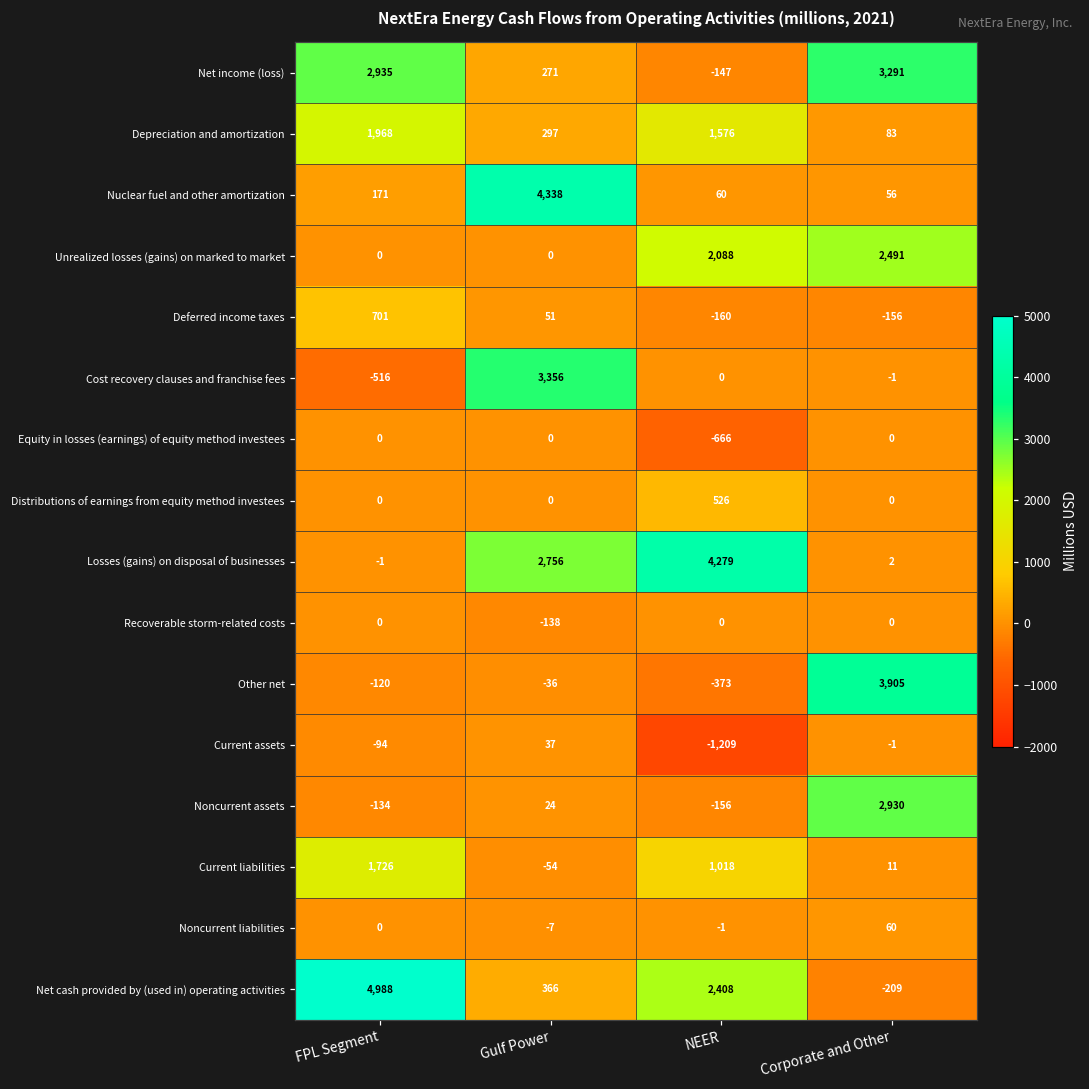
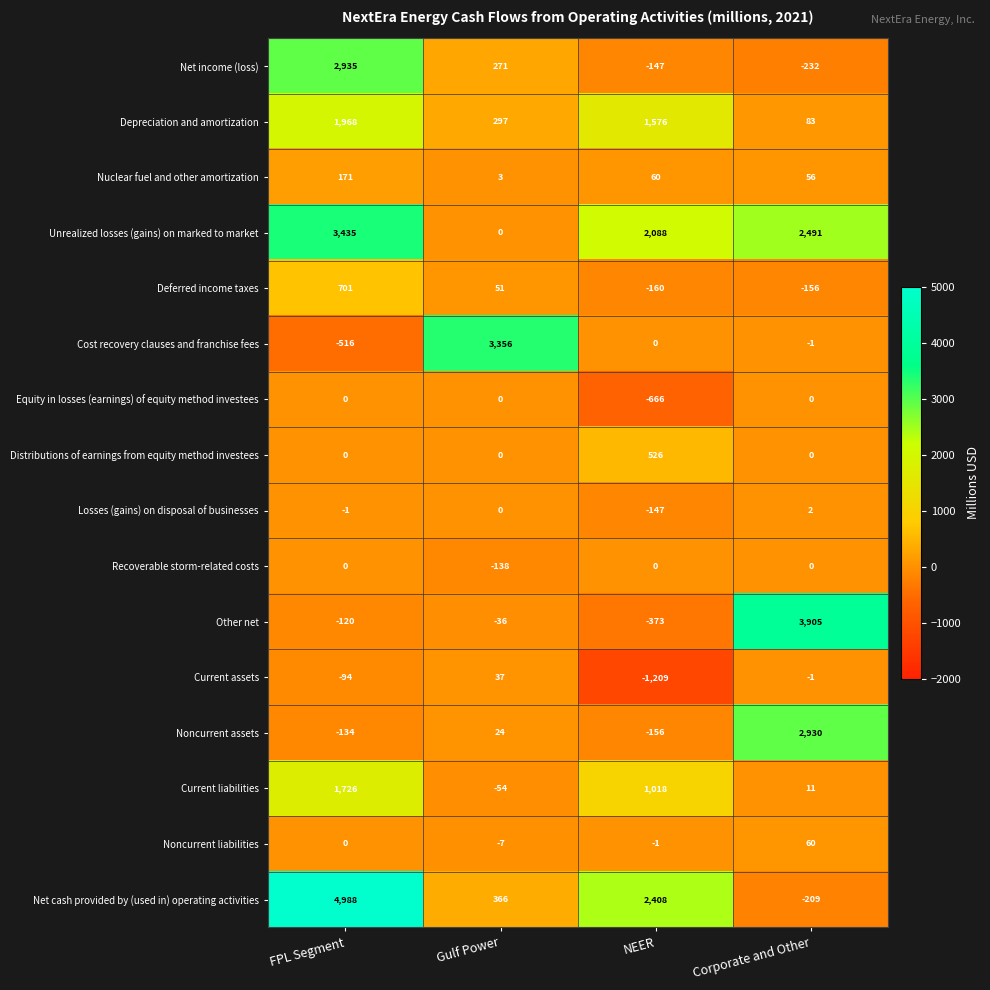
Net income (loss), Corporate and Other: 3,291 -> -232
Nuclear fuel and other amortization, Gulf Power: 4,338 -> 3
Unrealized losses (gains) on marked to market, FPL Segment: 0 -> 3,435
Losses (gains) on disposal of businesses, Gulf Power: 2,756 -> 0
Losses (gains) on disposal of businesses, NEER: 4,279 -> -147
